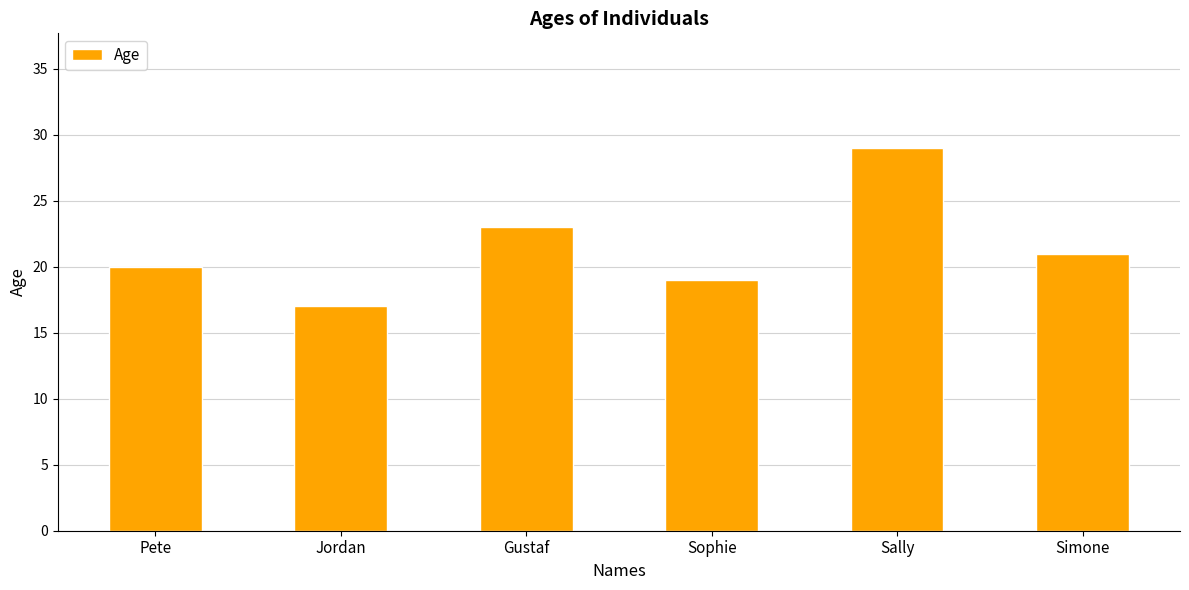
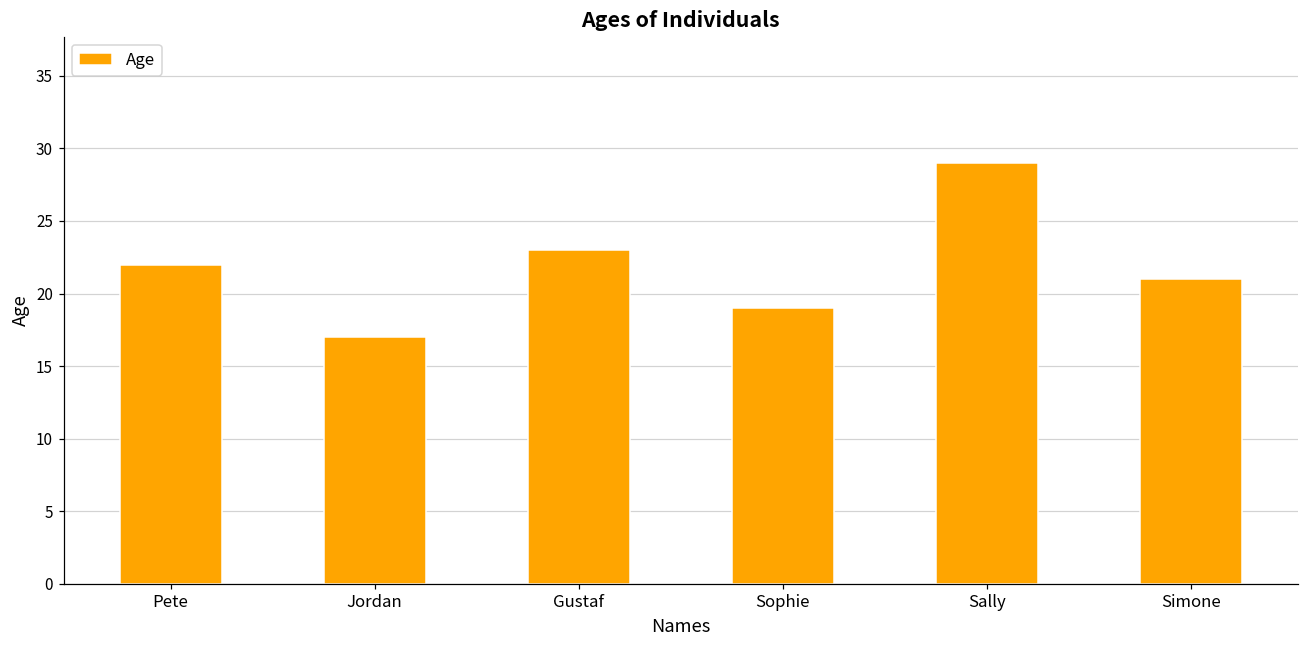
Pete: 20 -> 22
